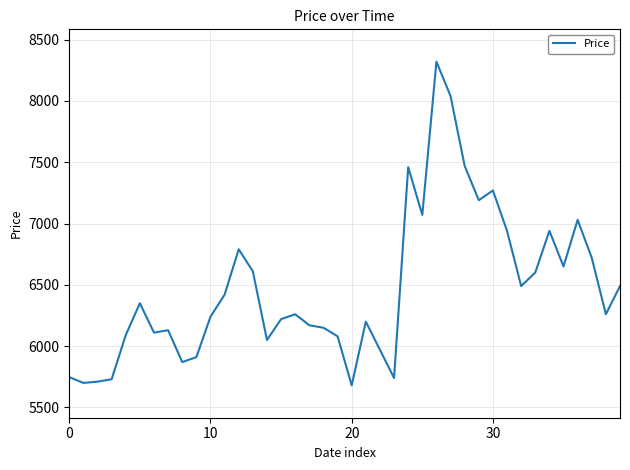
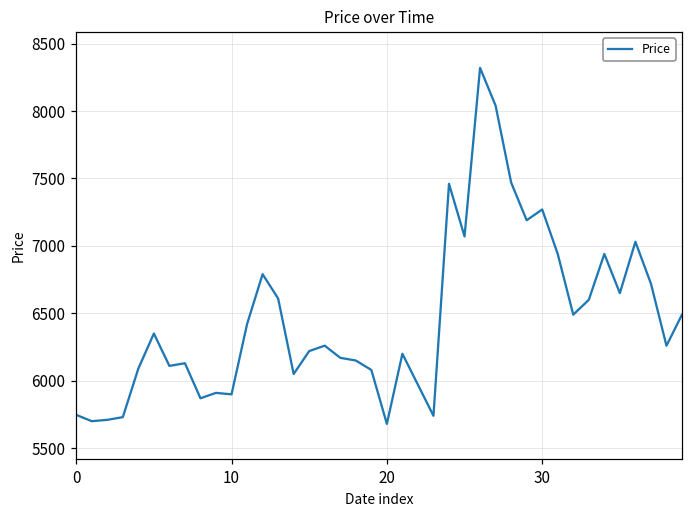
10: 6240 -> 5900
